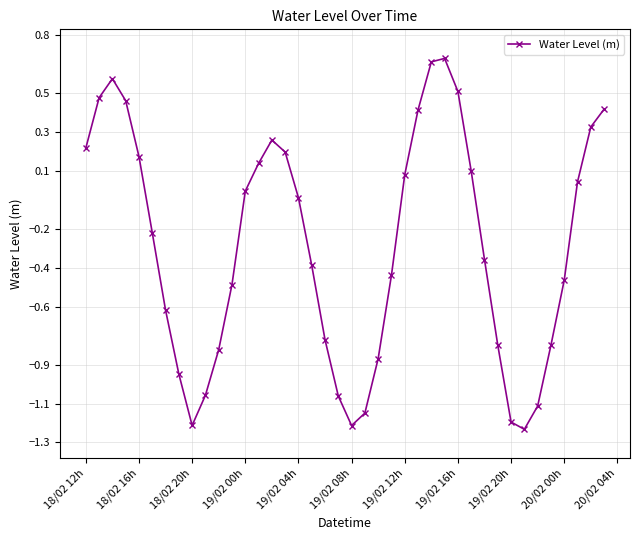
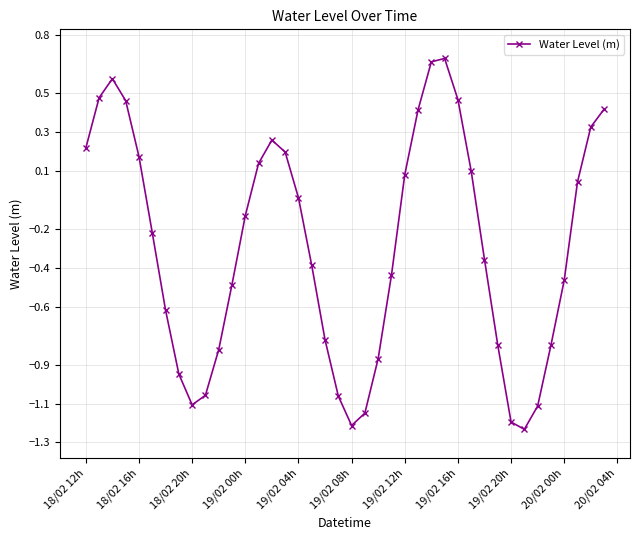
18/02 20h: -1.21 -> -1.11
19/02 00h: -0.01 -> -0.13
19/02 16h: 0.51 -> 0.47
